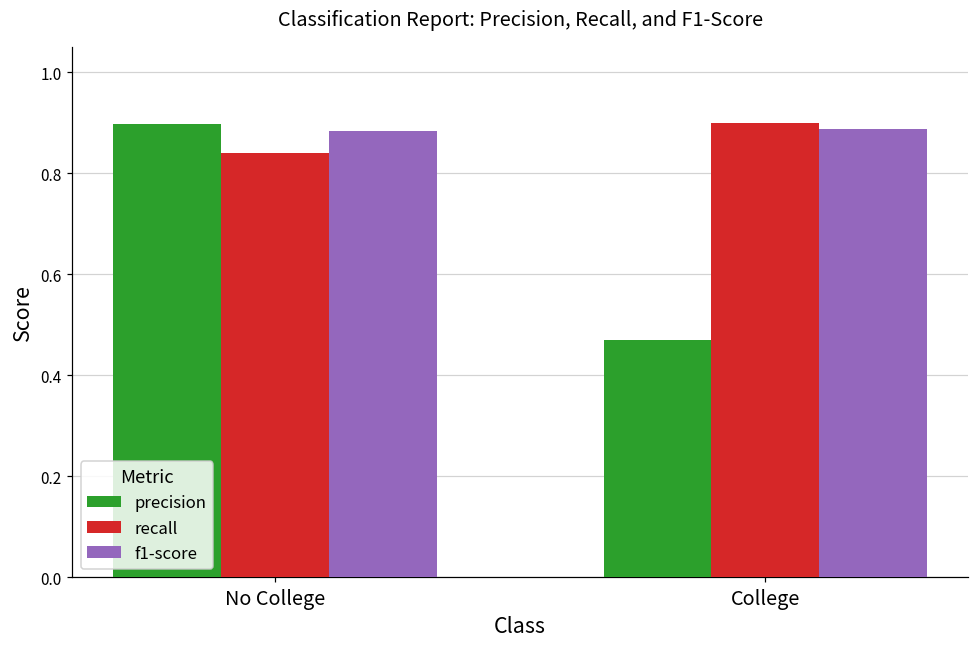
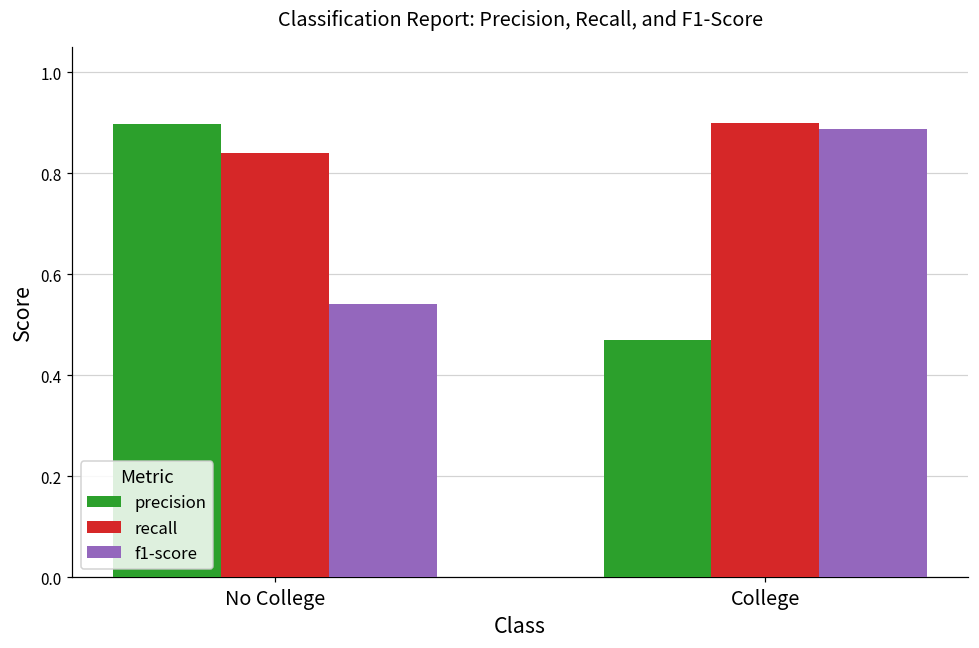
f1-score, No College: 0.88 -> 0.54
